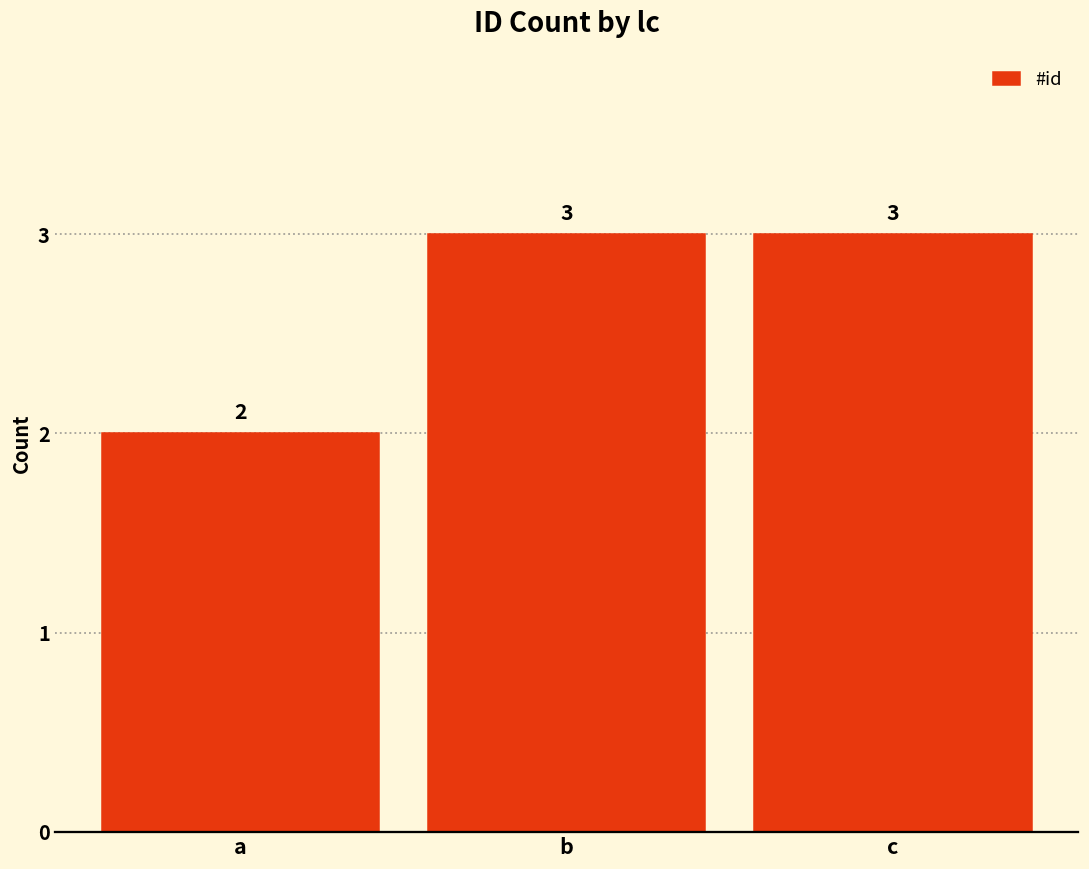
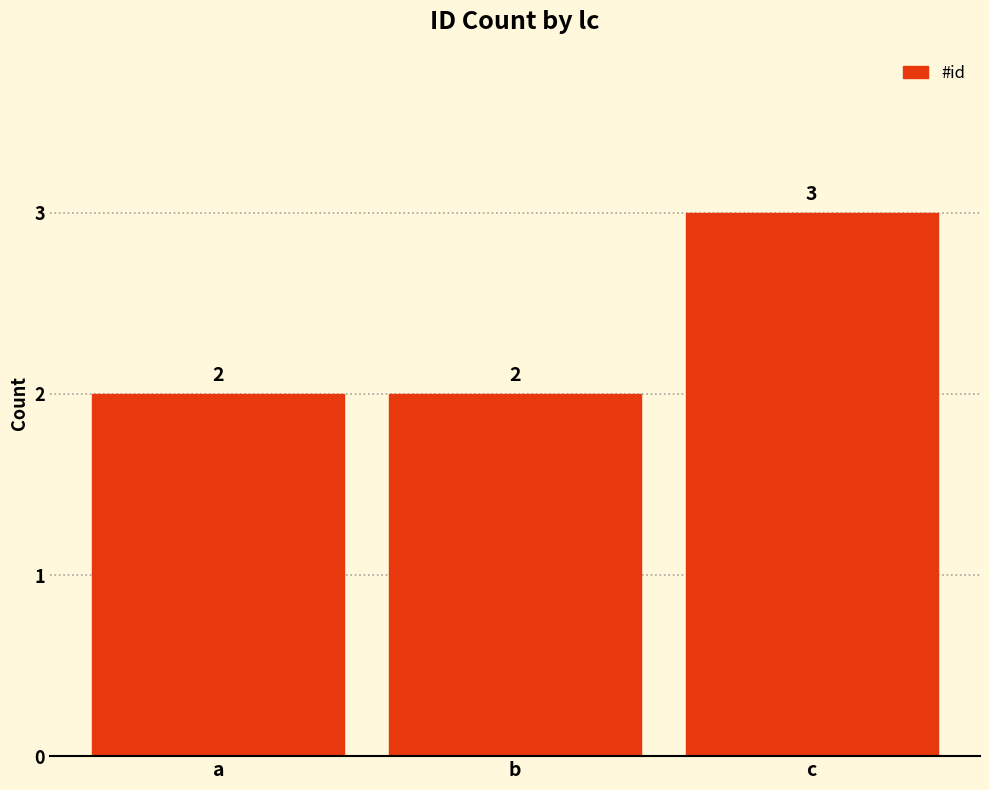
b: 3 -> 2
